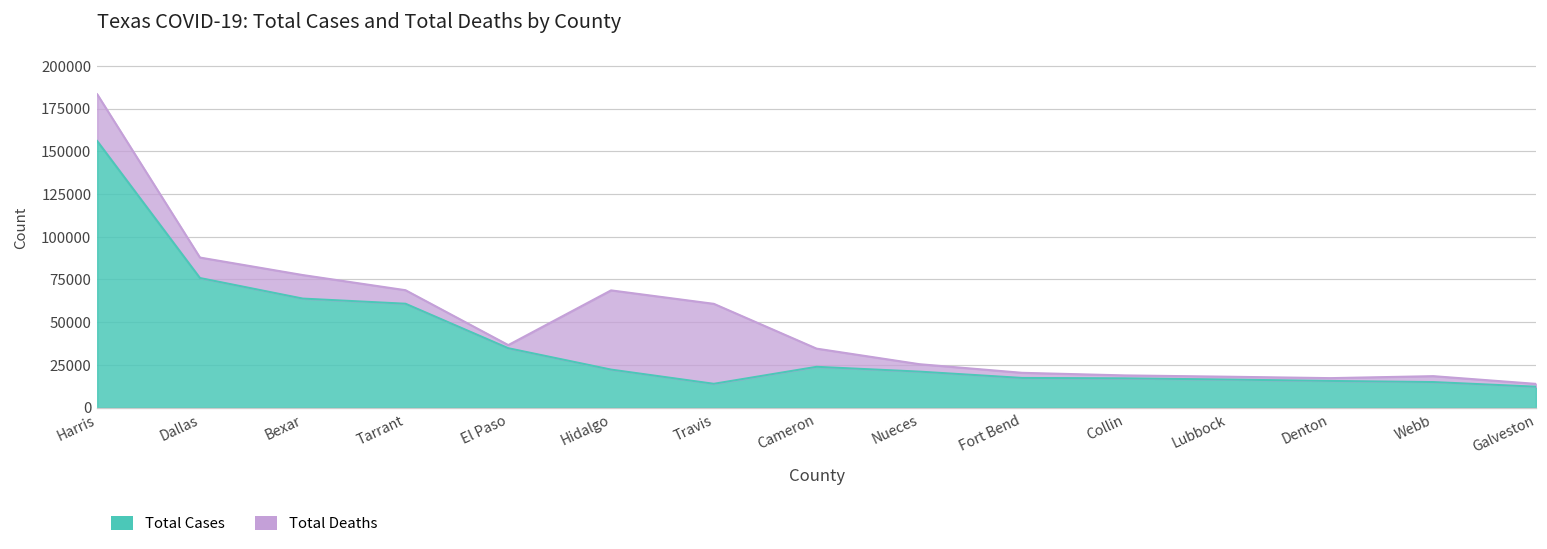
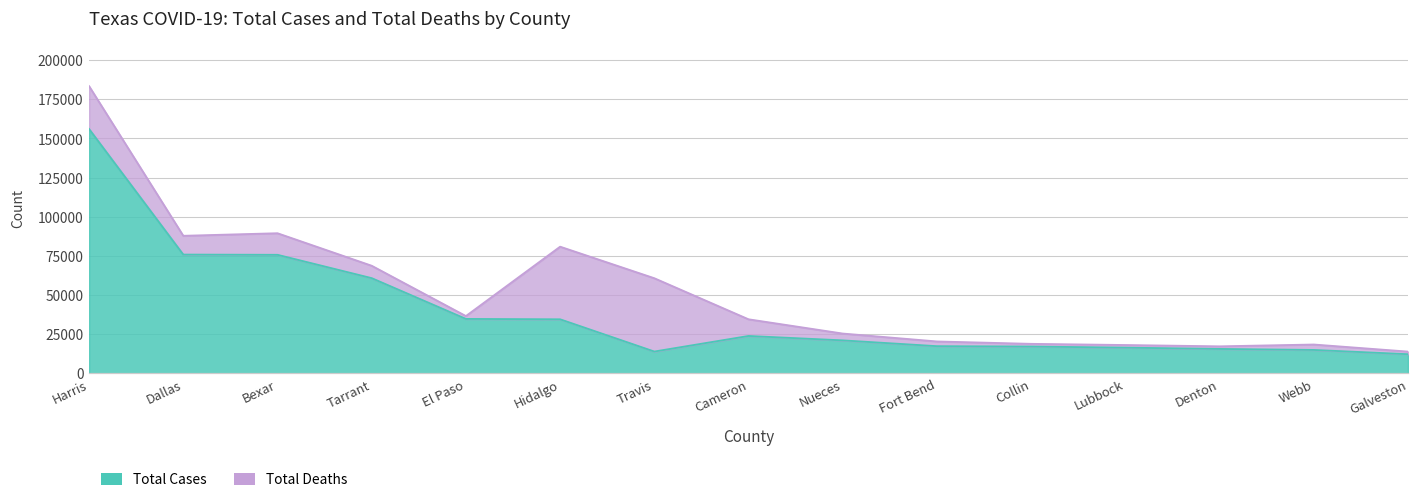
Total Cases, Bexar: 64000 -> 76000
Total Cases, Hidalgo: 22000 -> 35000
